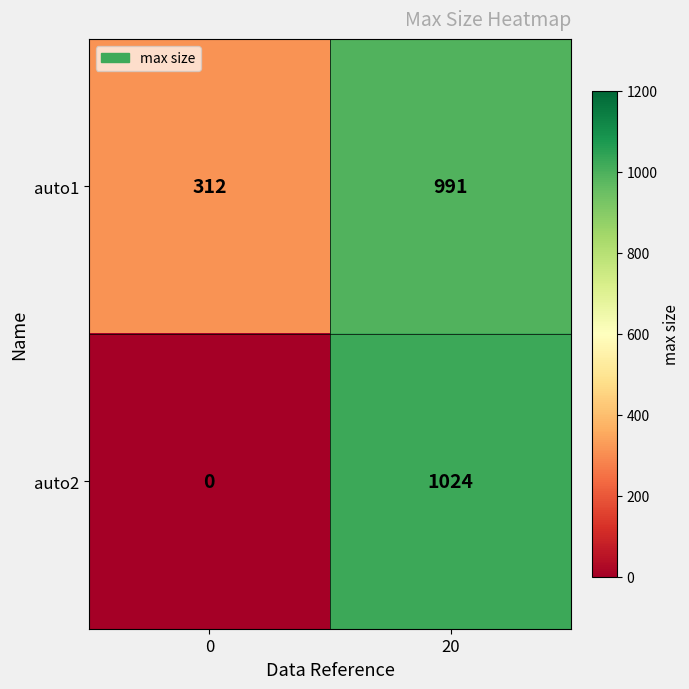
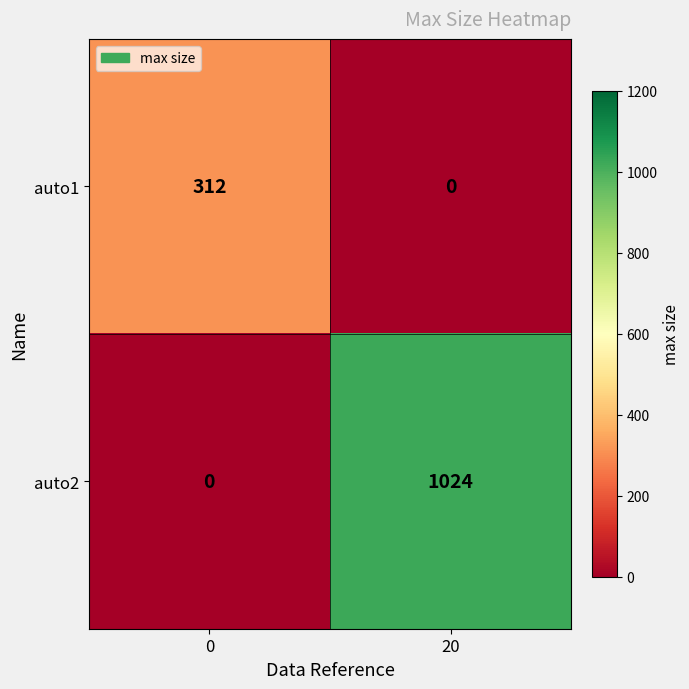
auto1, 20: 991 -> 0
